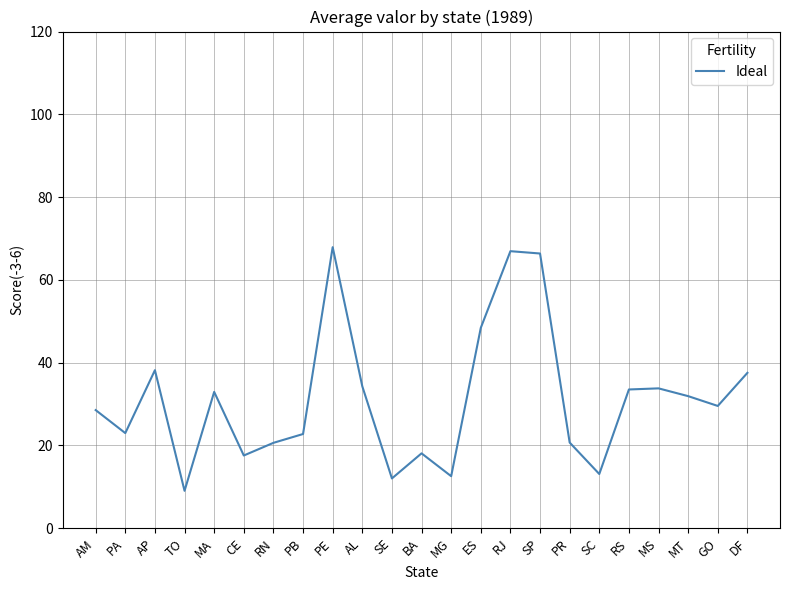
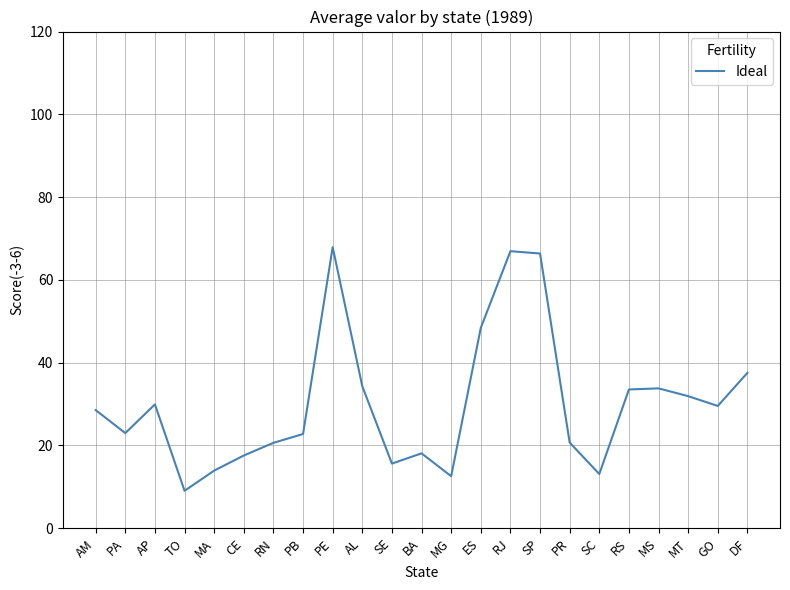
AP: 38 -> 30
MA: 33 -> 14
SE: 12 -> 16
